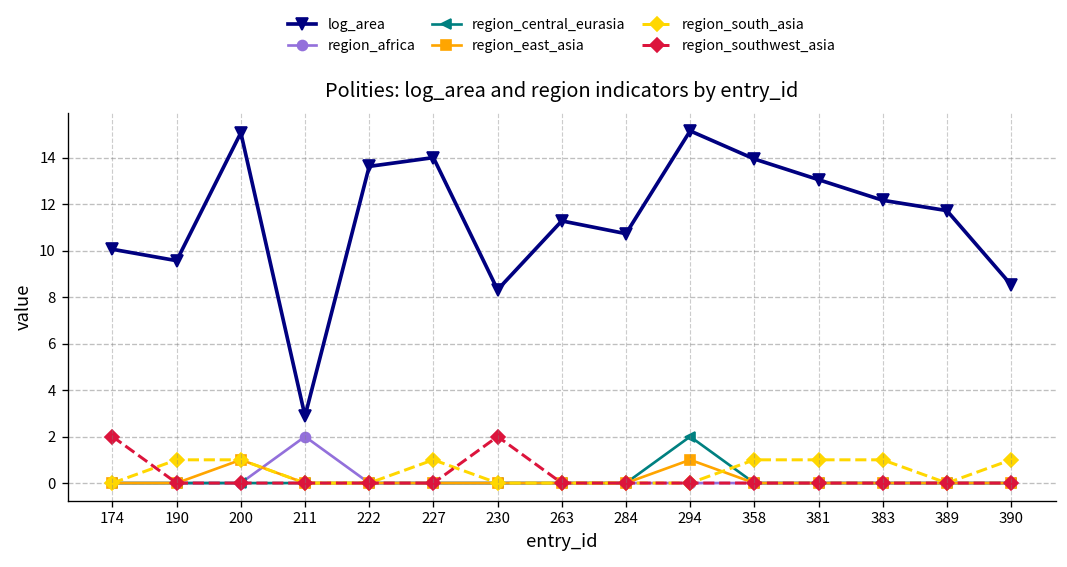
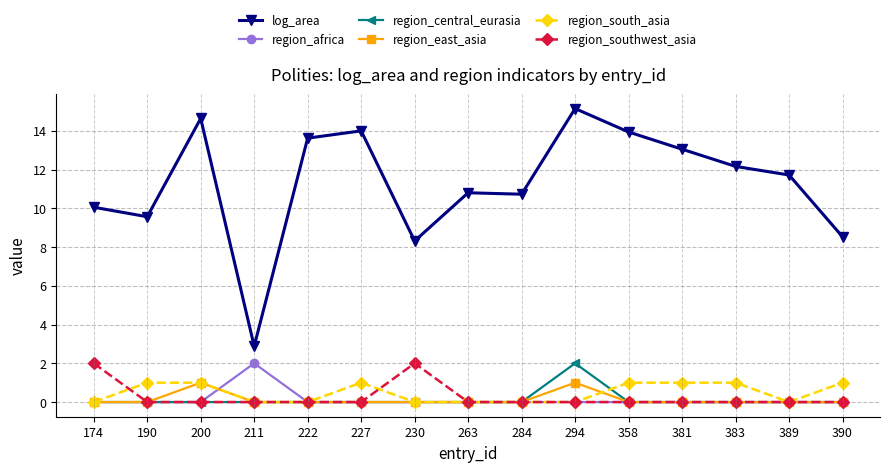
log_area, 200: 15.1 -> 14.6
log_area, 263: 11.3 -> 10.8
